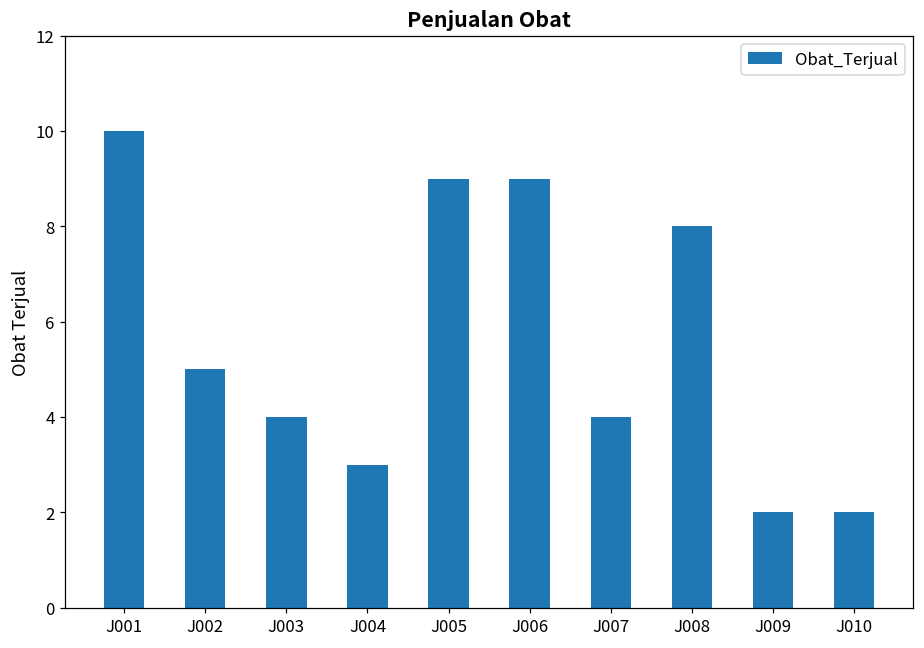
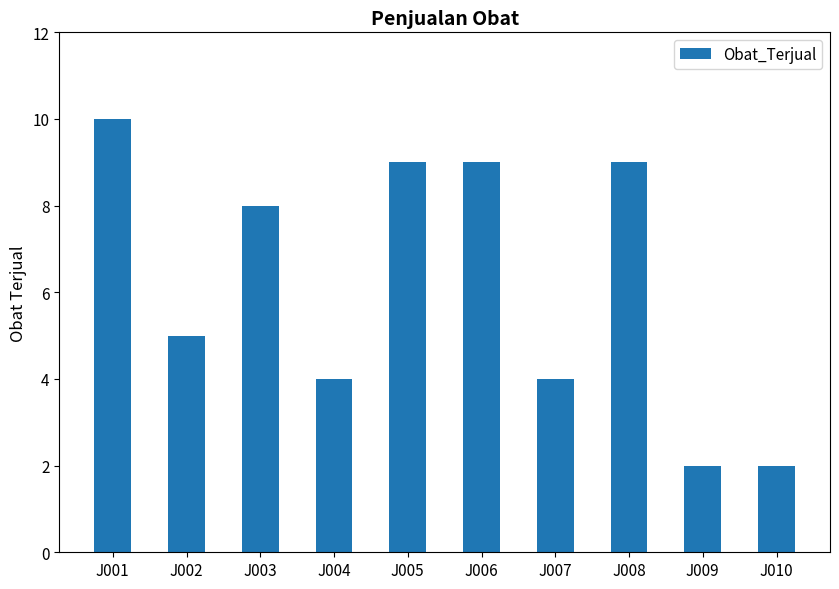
J003: 4 -> 8
J004: 3 -> 4
J008: 8 -> 9
